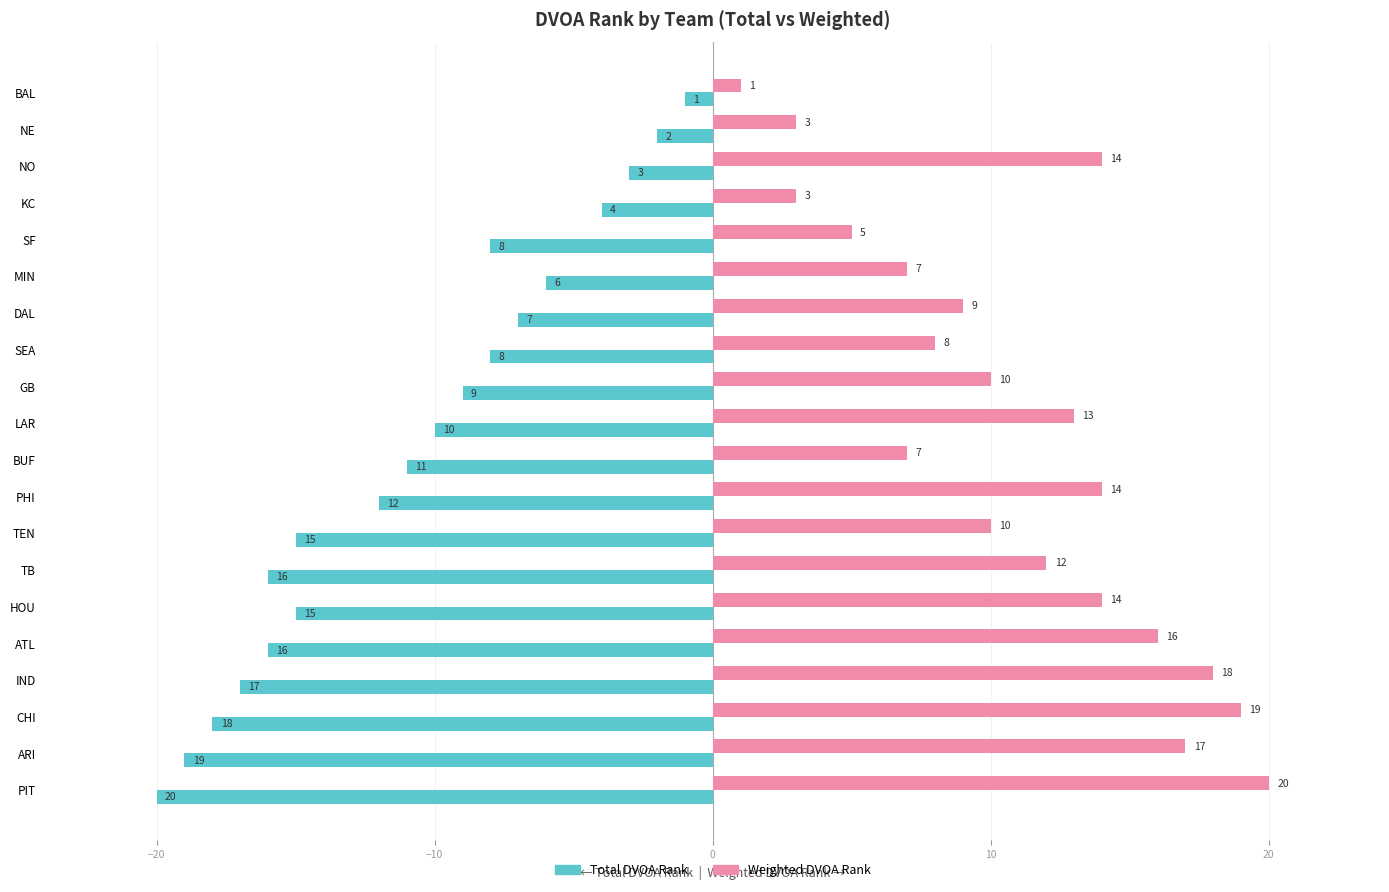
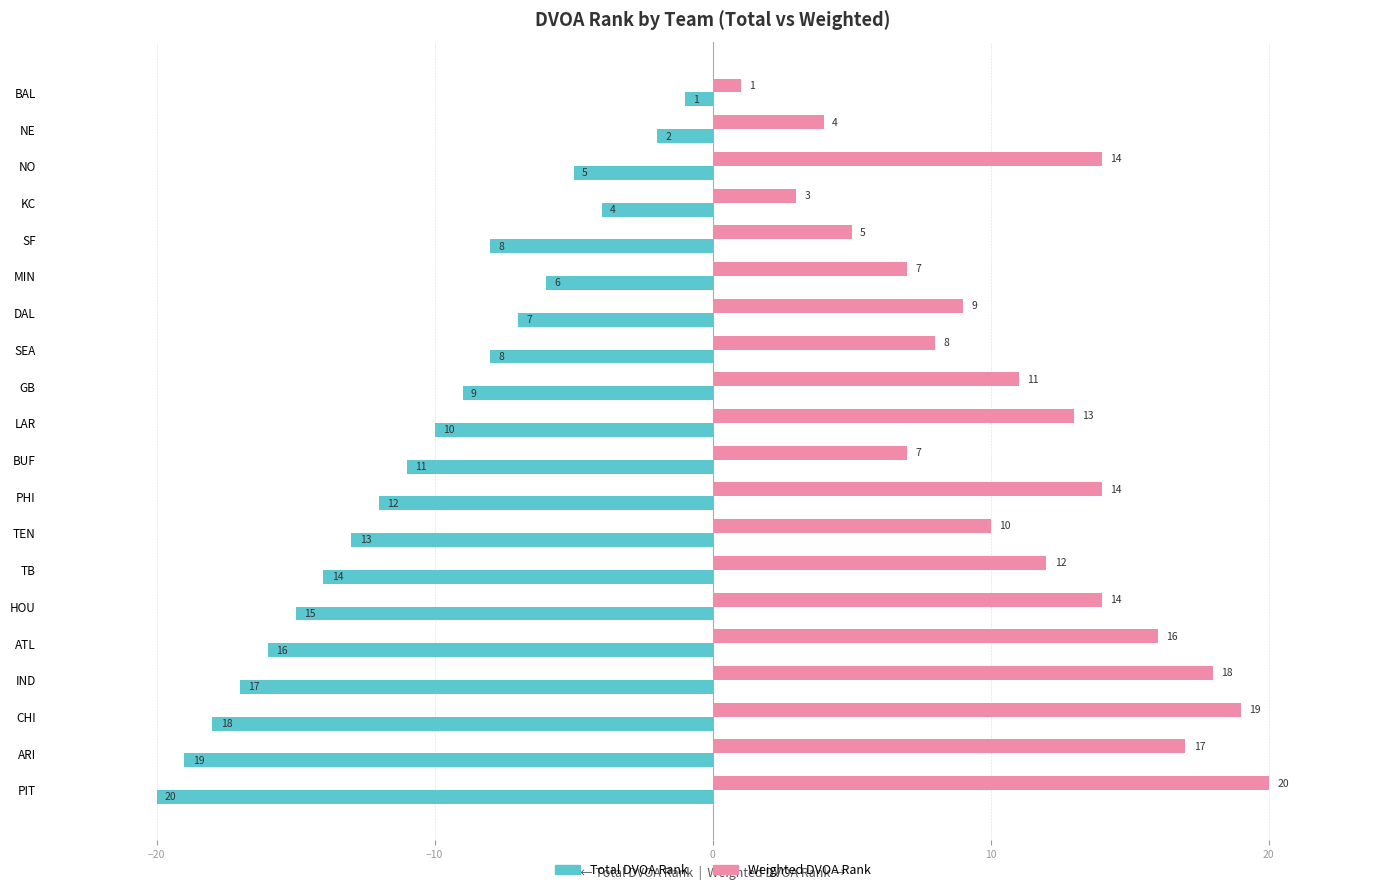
Weighted DVOA Rank, NE: 3 -> 4
Total DVOA Rank, NO: 3 -> 5
Weighted DVOA Rank, GB: 10 -> 11
Total DVOA Rank, TEN: 15 -> 13
Total DVOA Rank, TB: 16 -> 14
